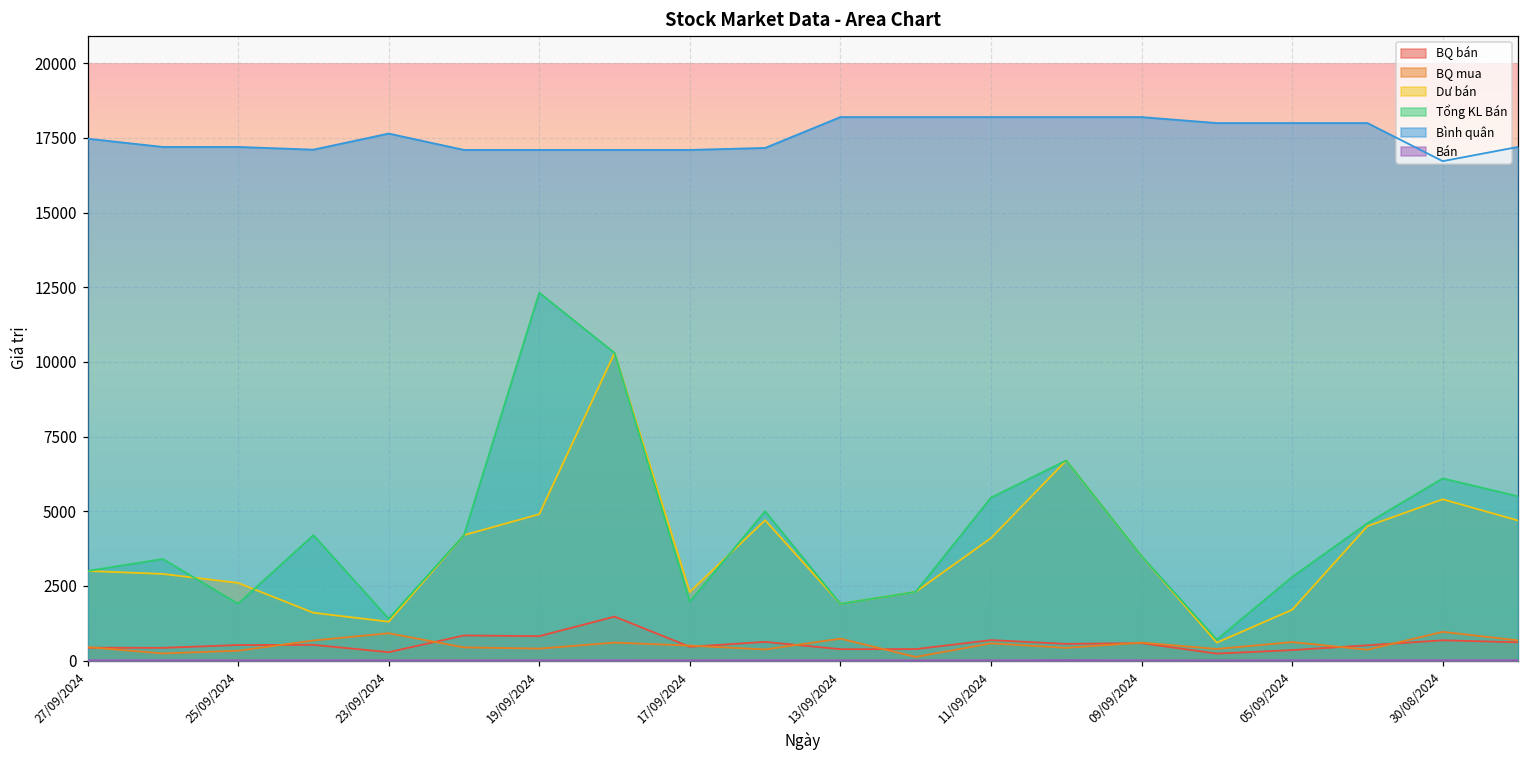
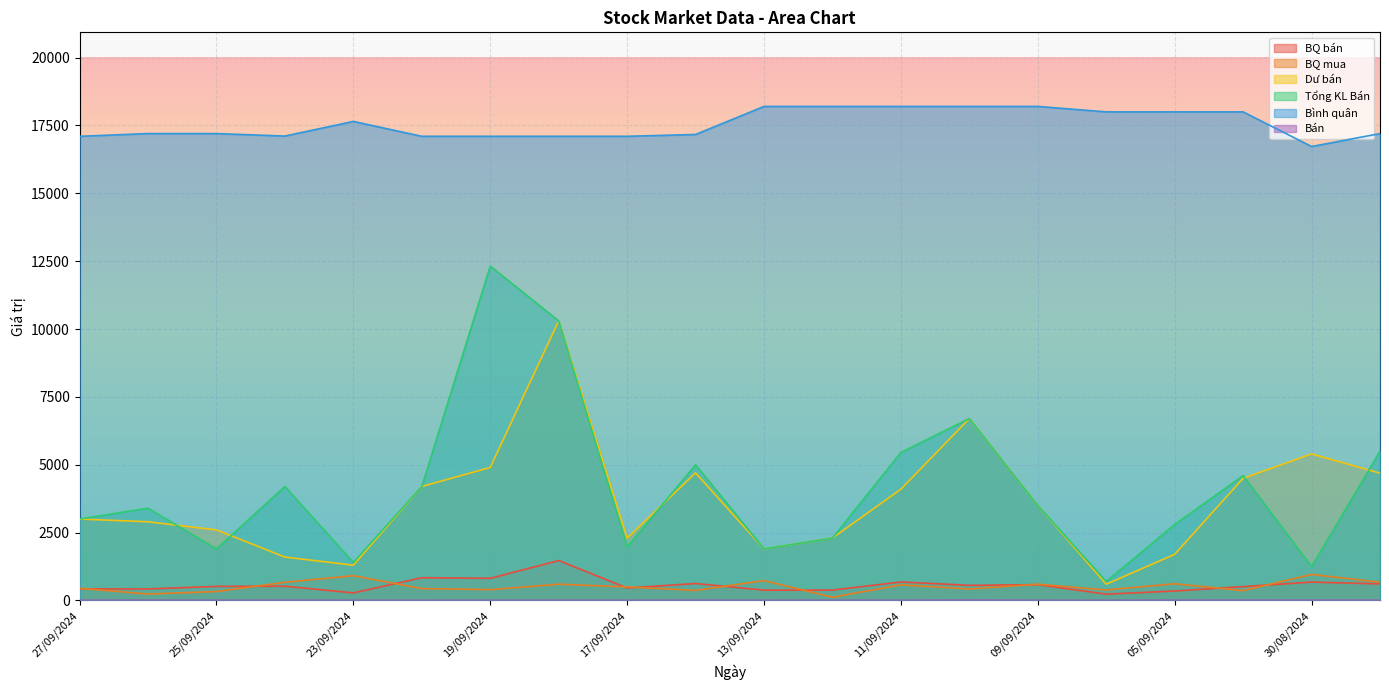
Bình quân, 27/09/2024: 17500 -> 17100
Tổng KL Bán, 30/08/2024: 6100 -> 1200
